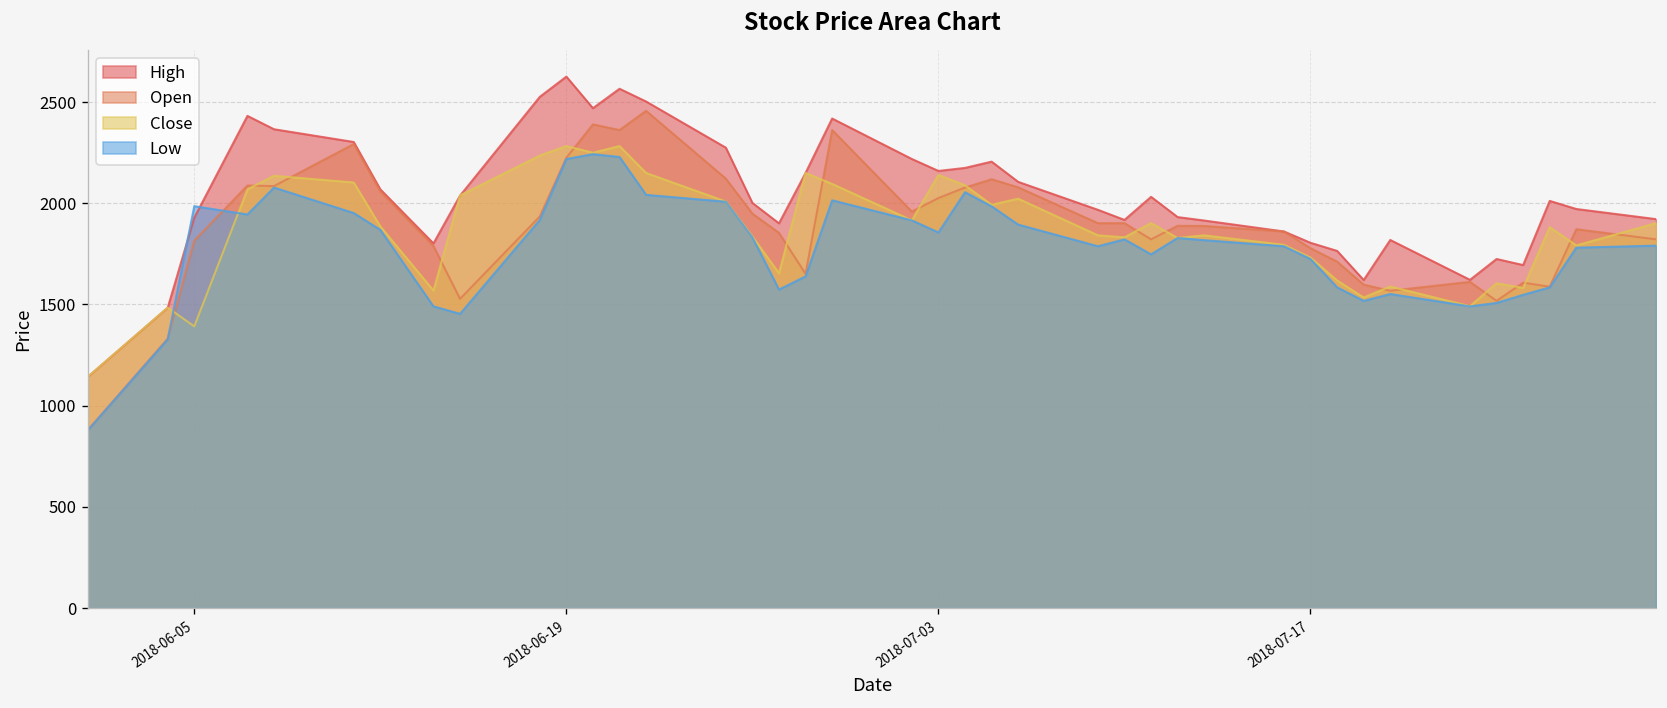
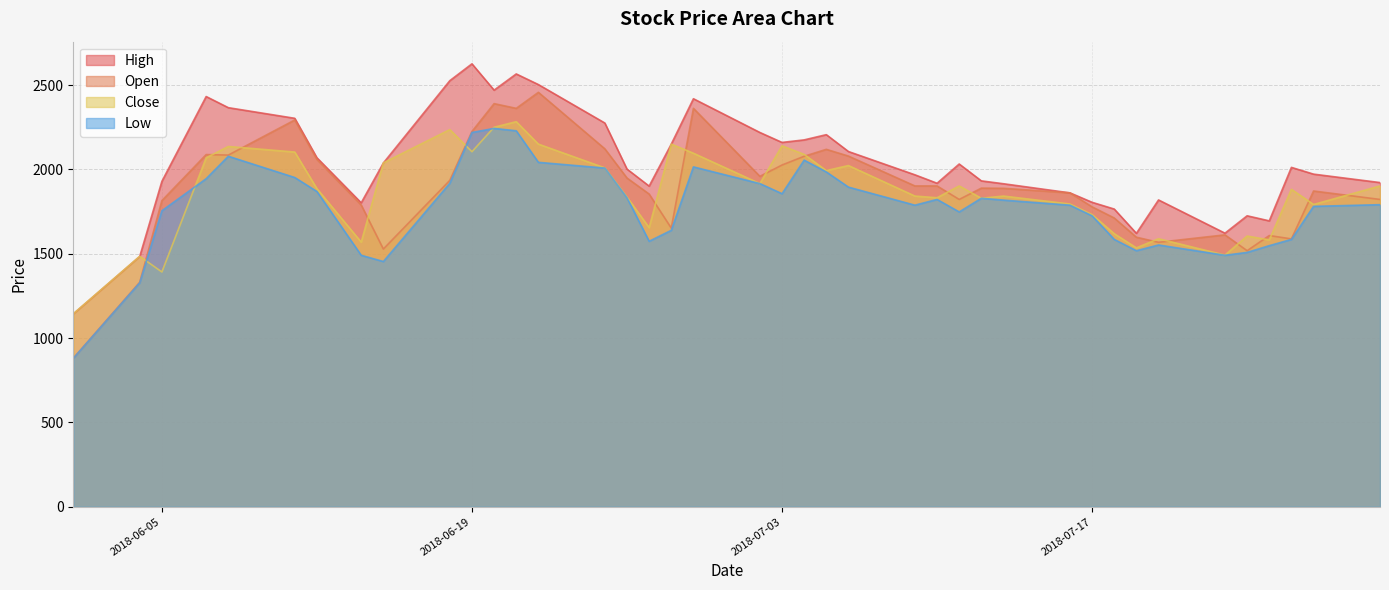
Low, 2018-06-05: 1990 -> 1760
Close, 2018-06-19: 2280 -> 2110
